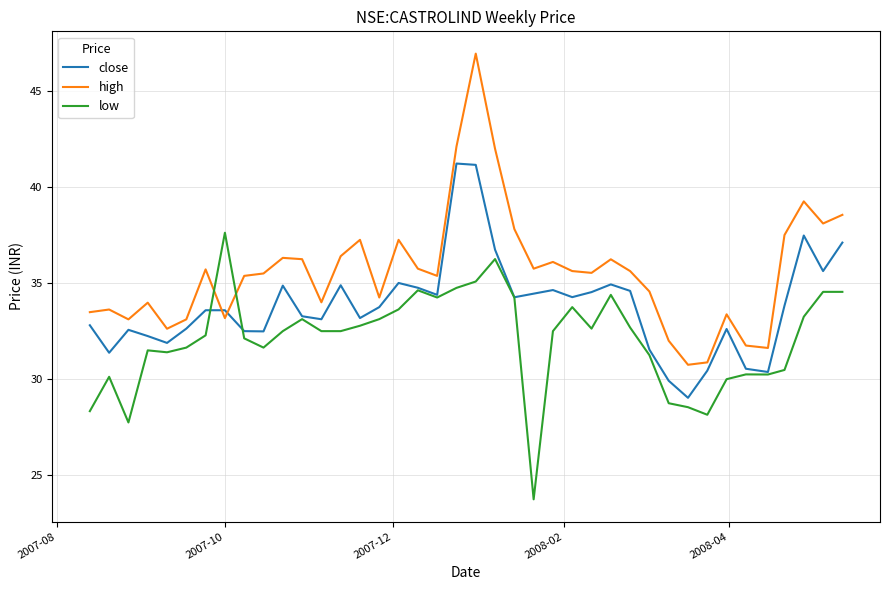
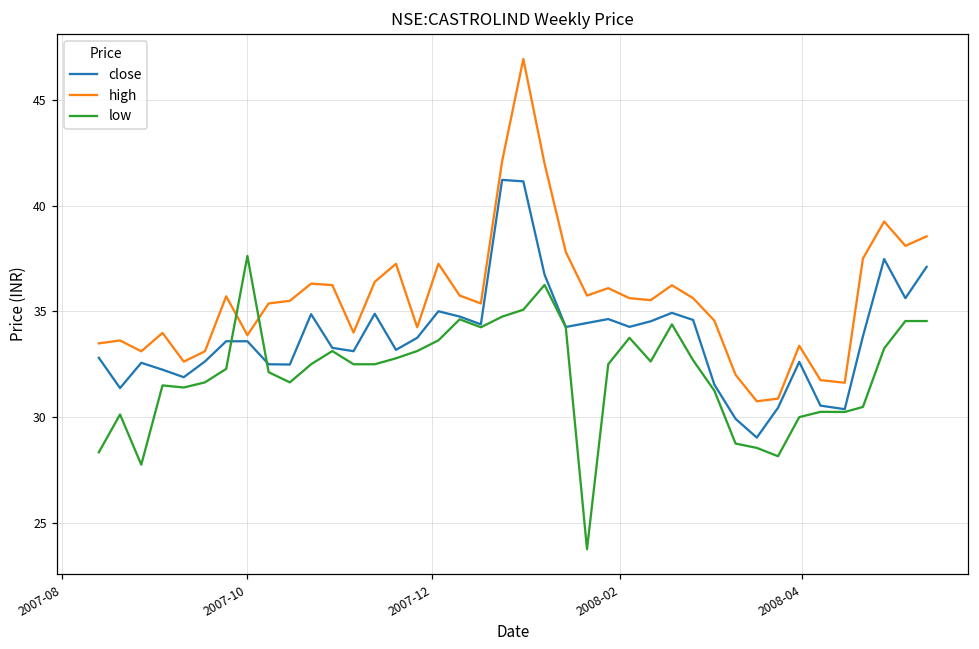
high, 2007-10: 33.2 -> 33.9
